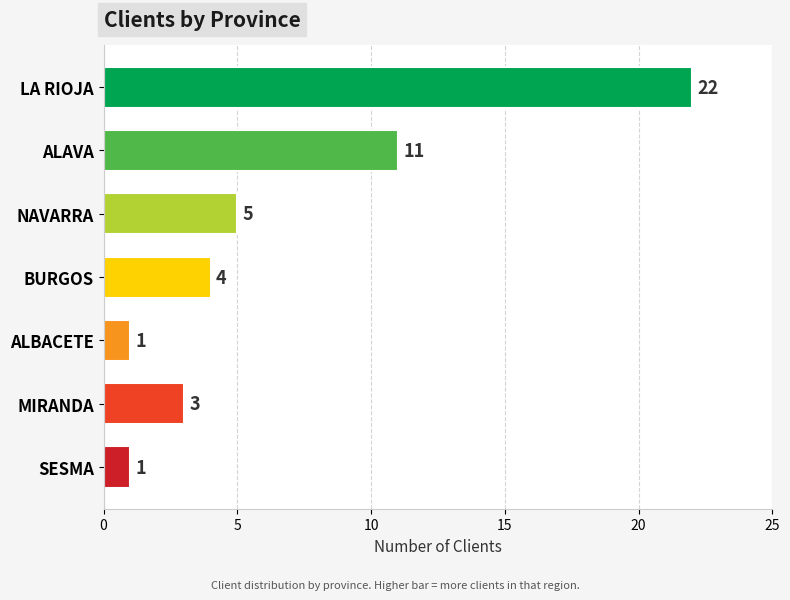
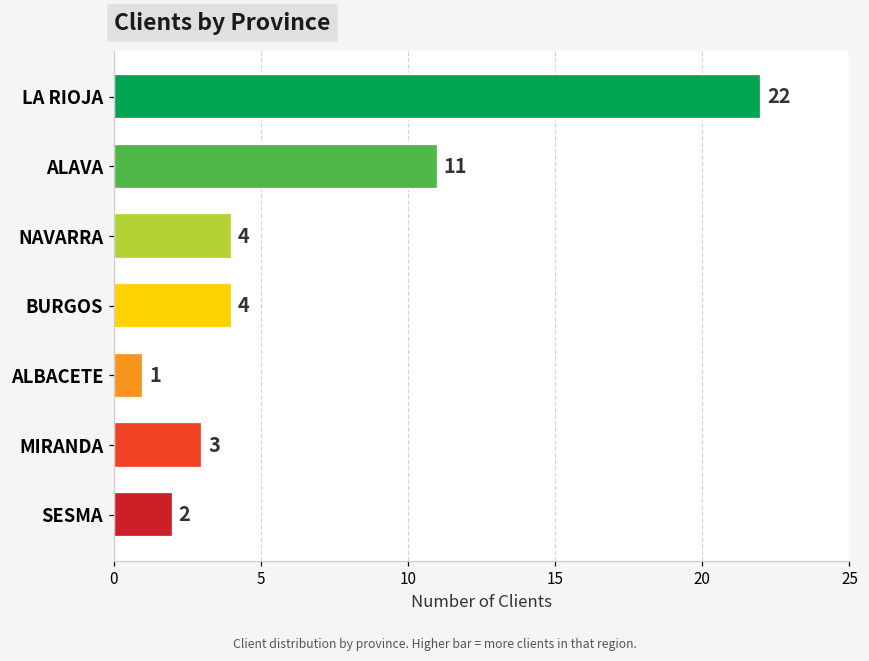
NAVARRA: 5 -> 4
SESMA: 1 -> 2
